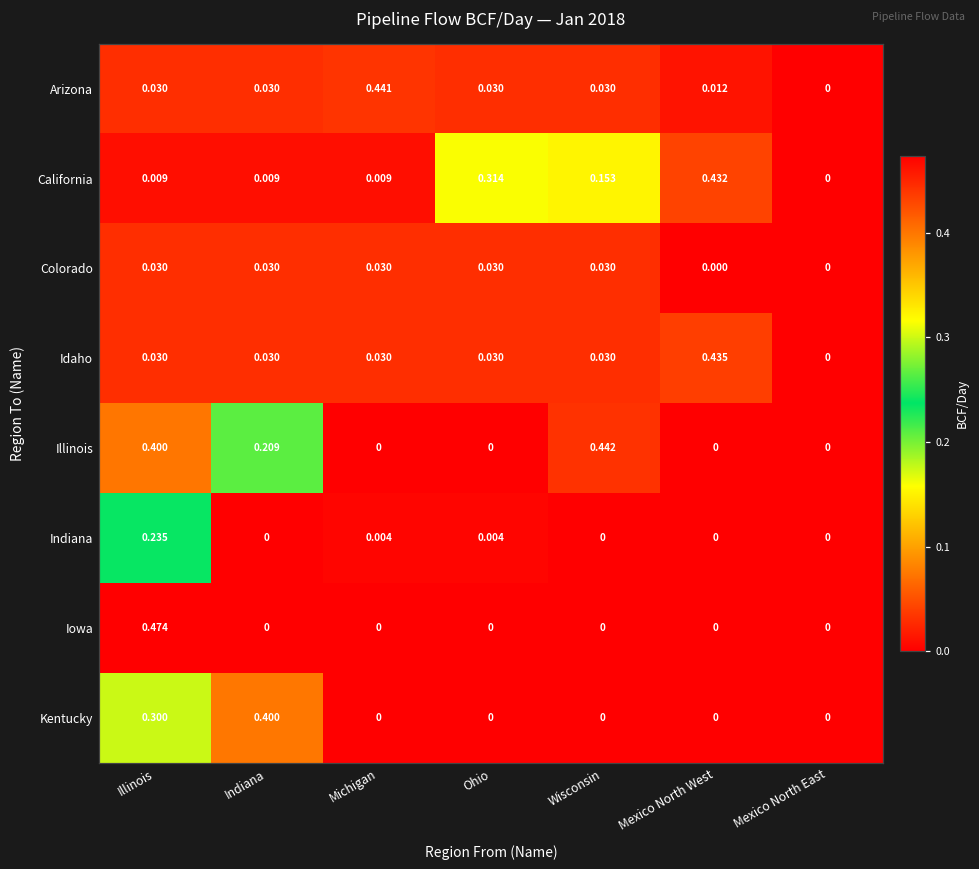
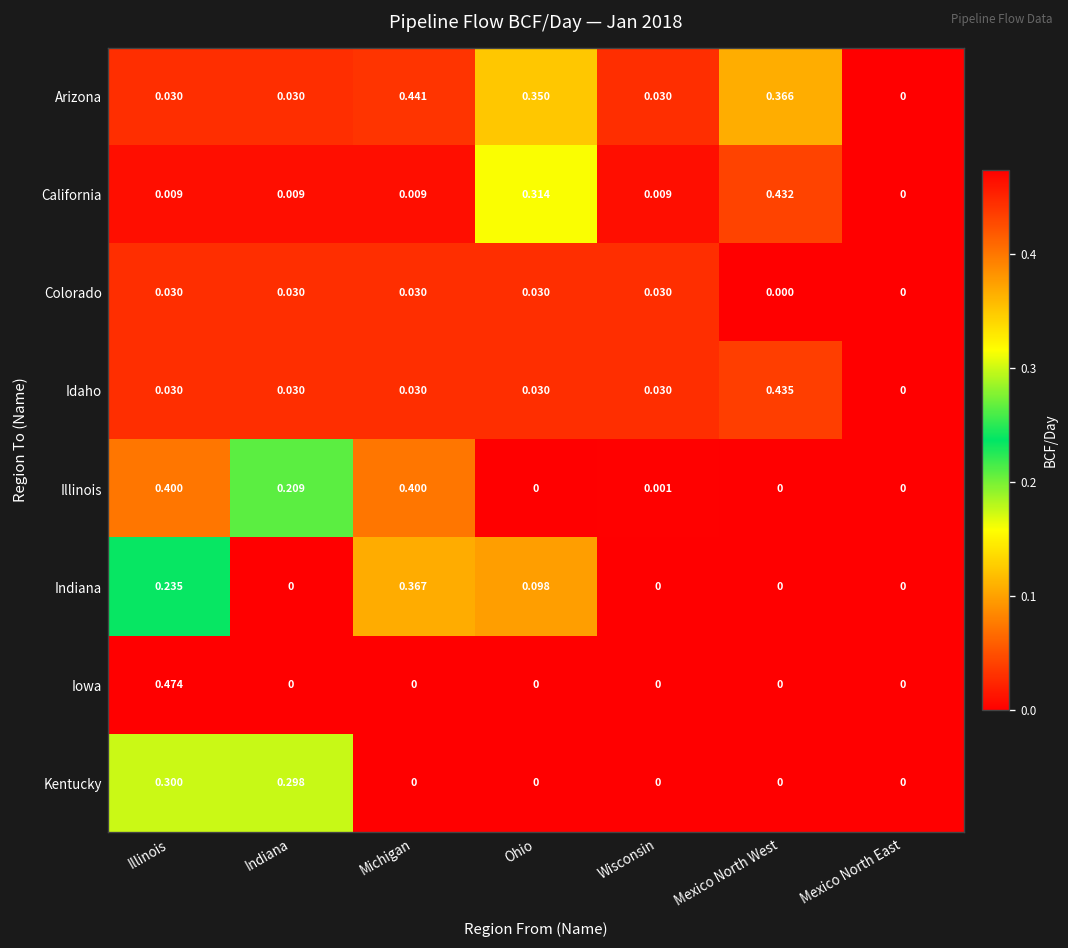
Arizona, Ohio: 0.030 -> 0.350
Arizona, Mexico North West: 0.012 -> 0.366
California, Wisconsin: 0.153 -> 0.009
Illinois, Michigan: 0 -> 0.400
Illinois, Wisconsin: 0.442 -> 0.001
Indiana, Michigan: 0.004 -> 0.367
Indiana, Ohio: 0.004 -> 0.098
Kentucky, Indiana: 0.400 -> 0.298
